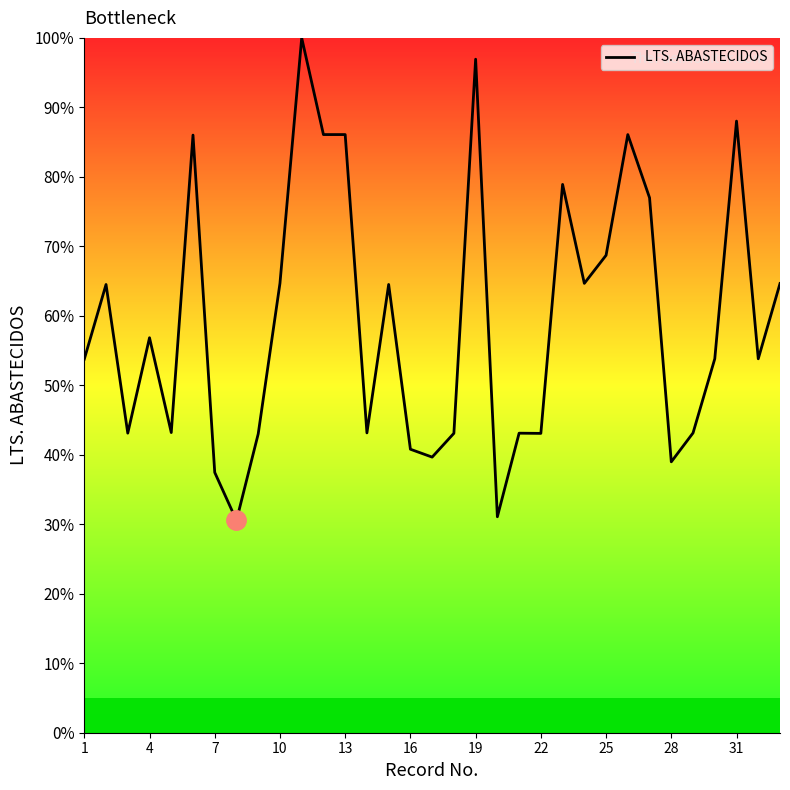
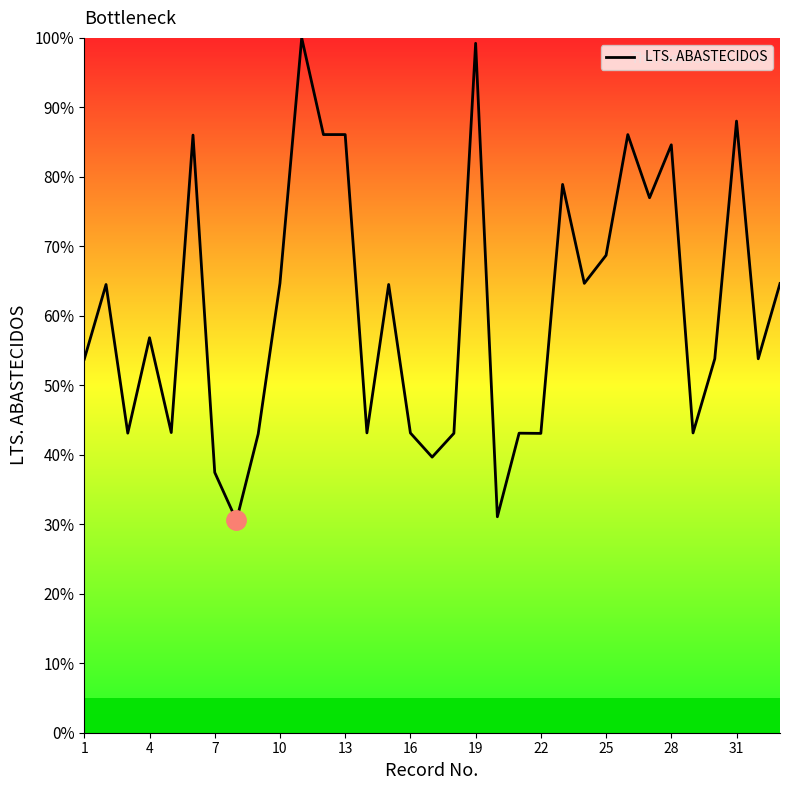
LTS. ABASTECIDOS, 16: 41% -> 43%
LTS. ABASTECIDOS, 19: 97% -> 99%
LTS. ABASTECIDOS, 28: 39% -> 85%
